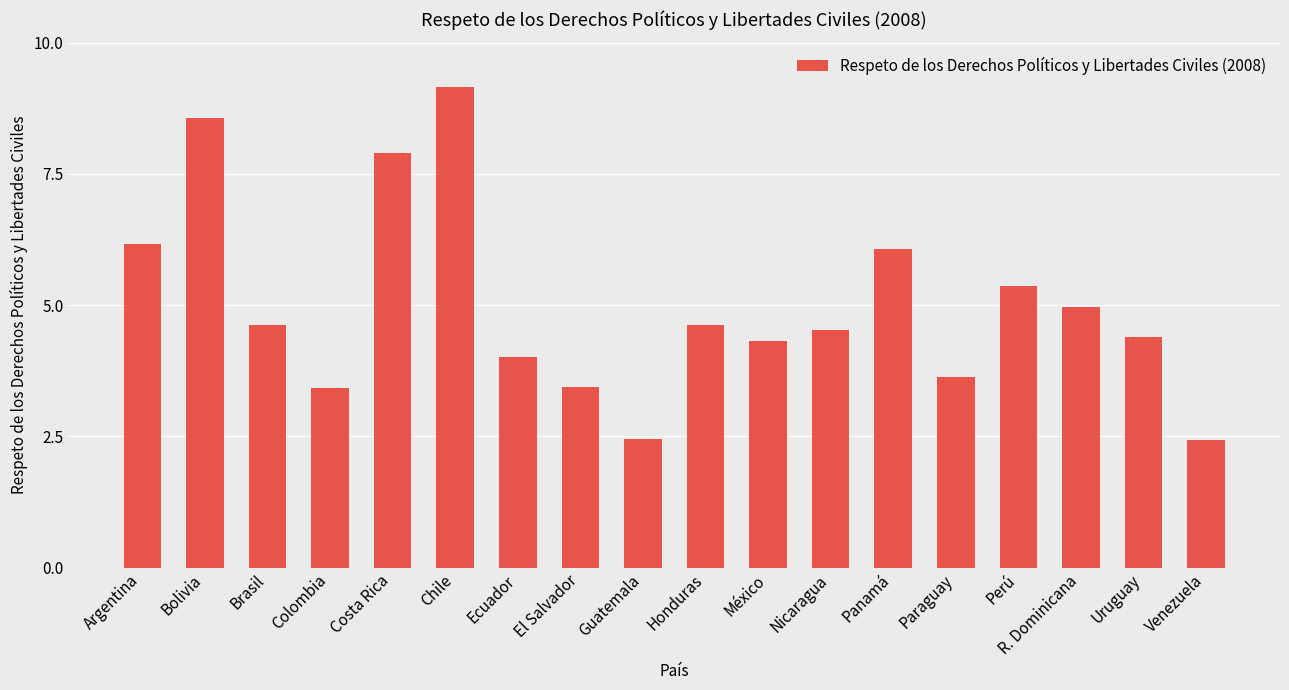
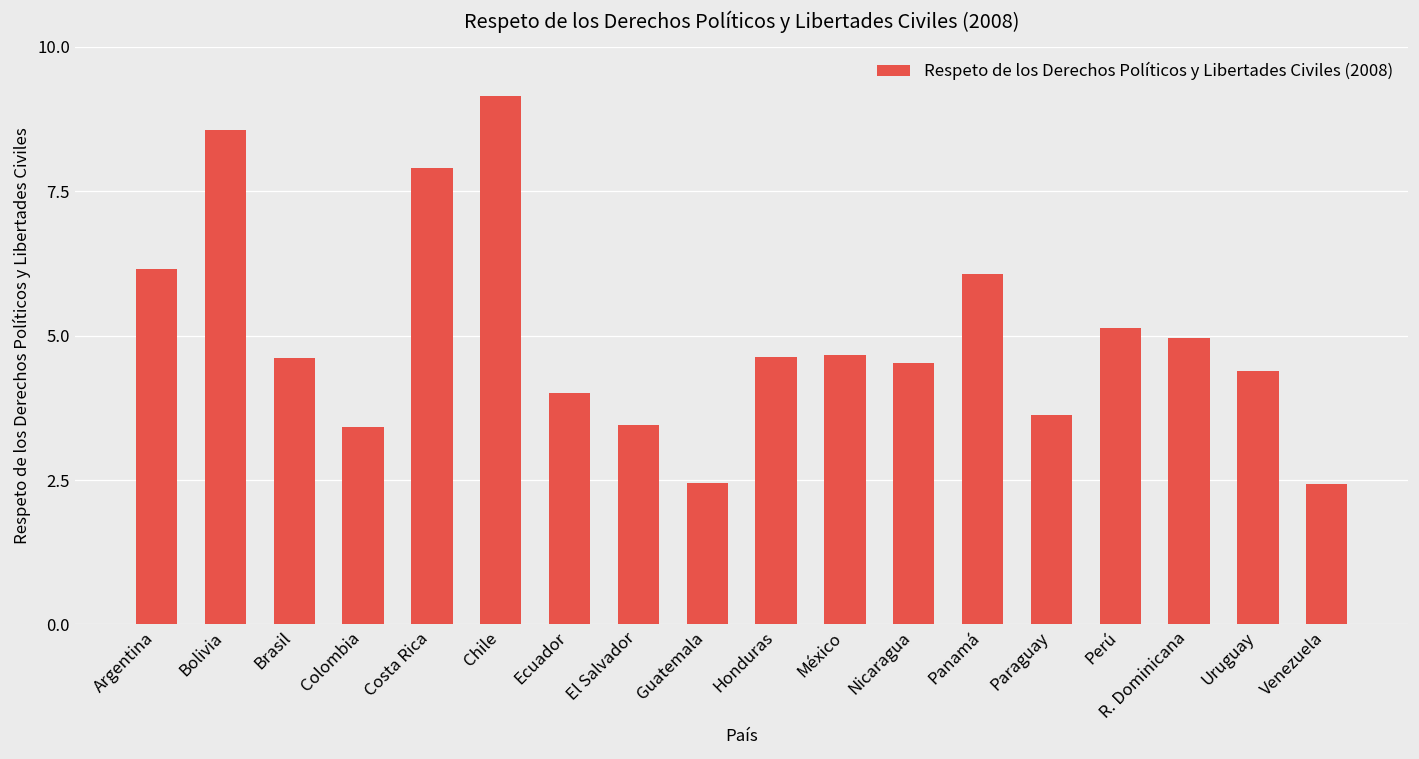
México: 4.3 -> 4.7
Perú: 5.4 -> 5.1
